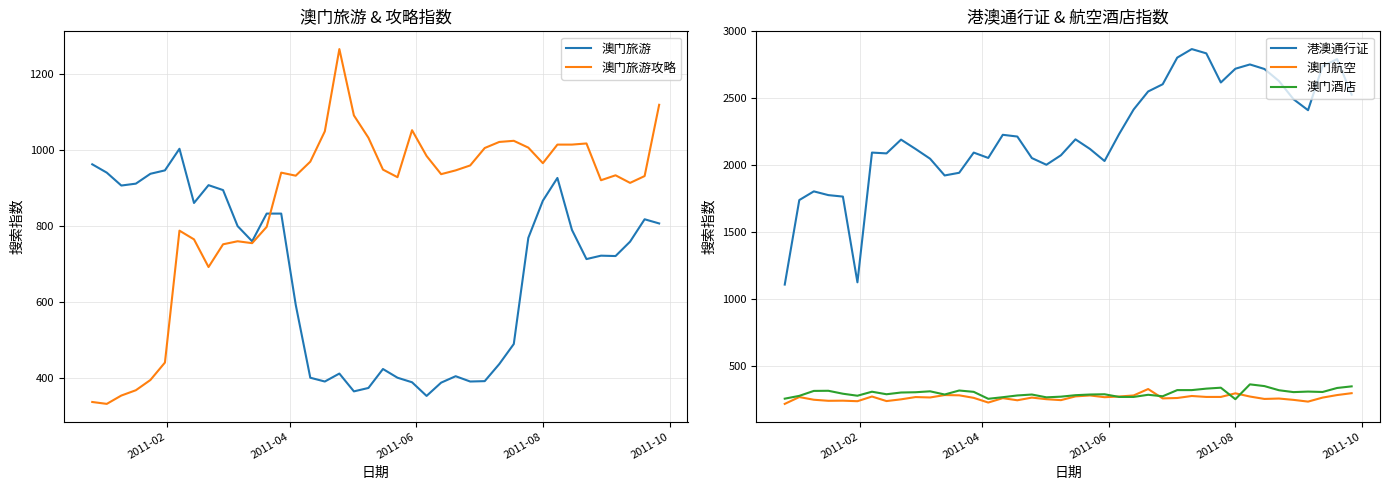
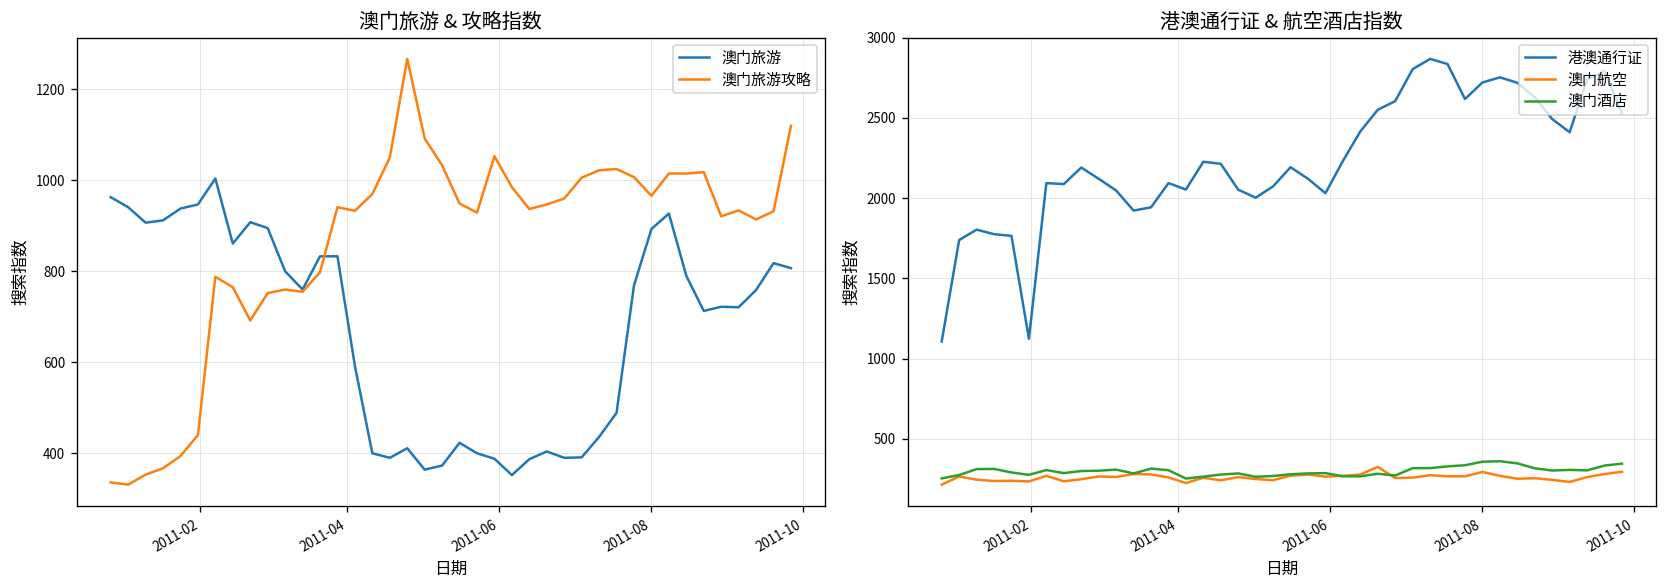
澳门旅游 & 攻略指数, 澳门旅游, 2011-08: 870 -> 890
港澳通行证 & 航空酒店指数, 澳门酒店, 2011-08: 250 -> 360
